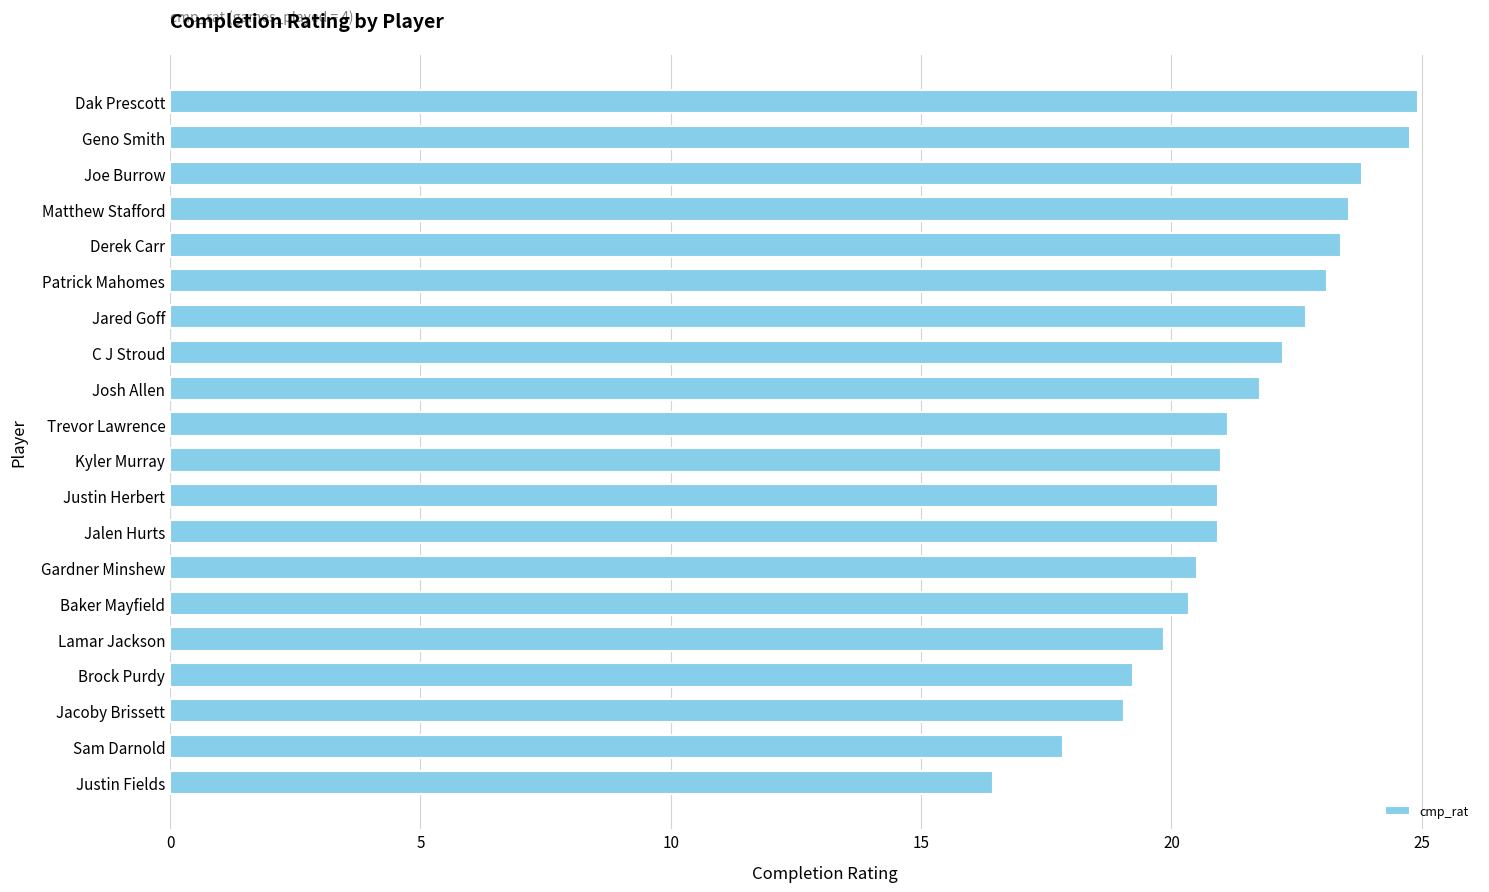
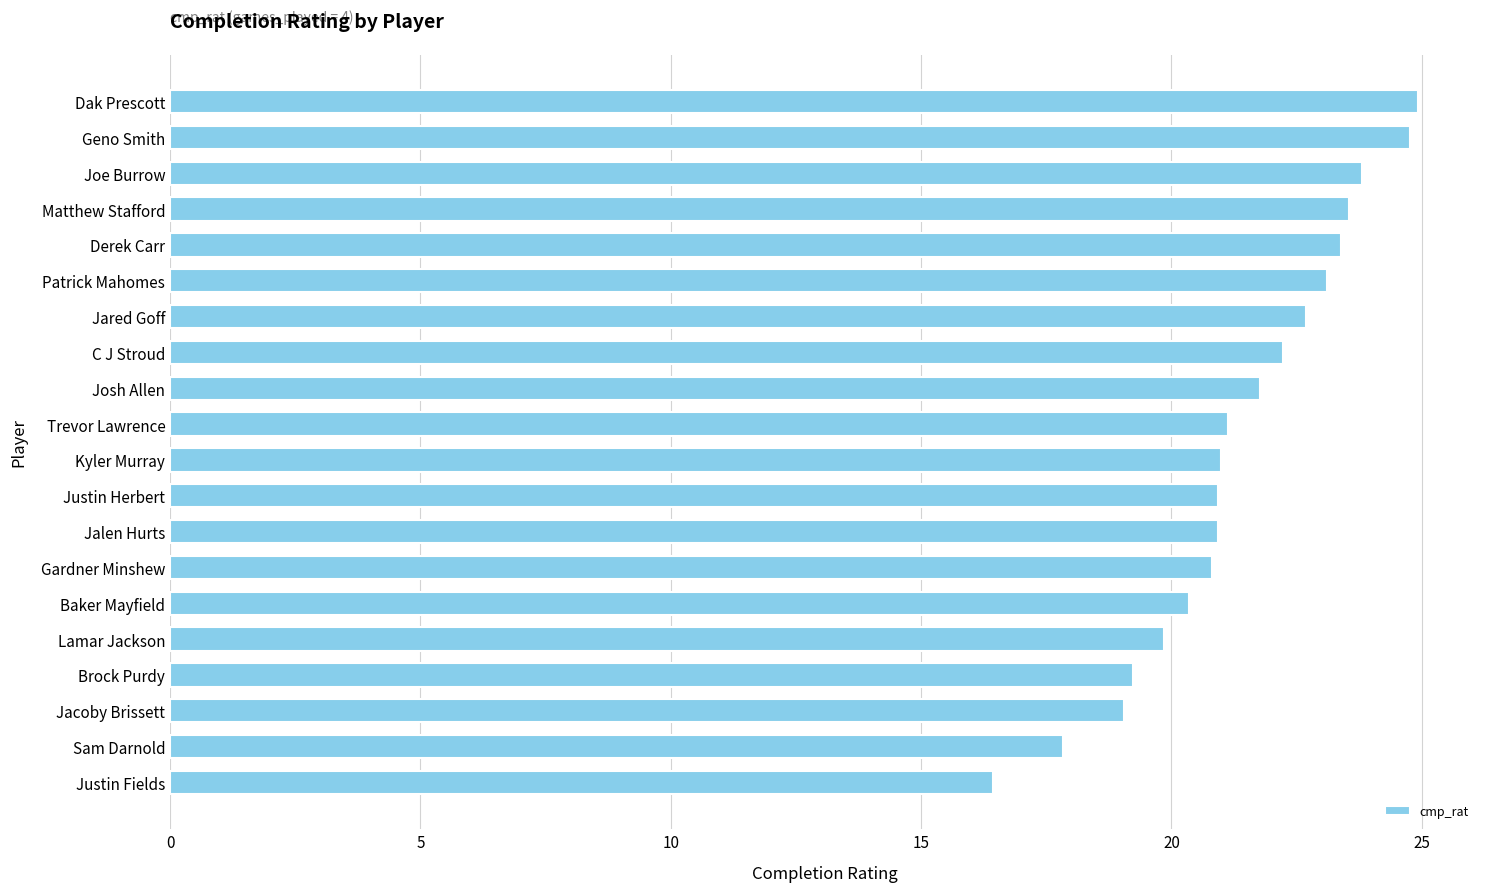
Gardner Minshew: 20.5 -> 20.8
